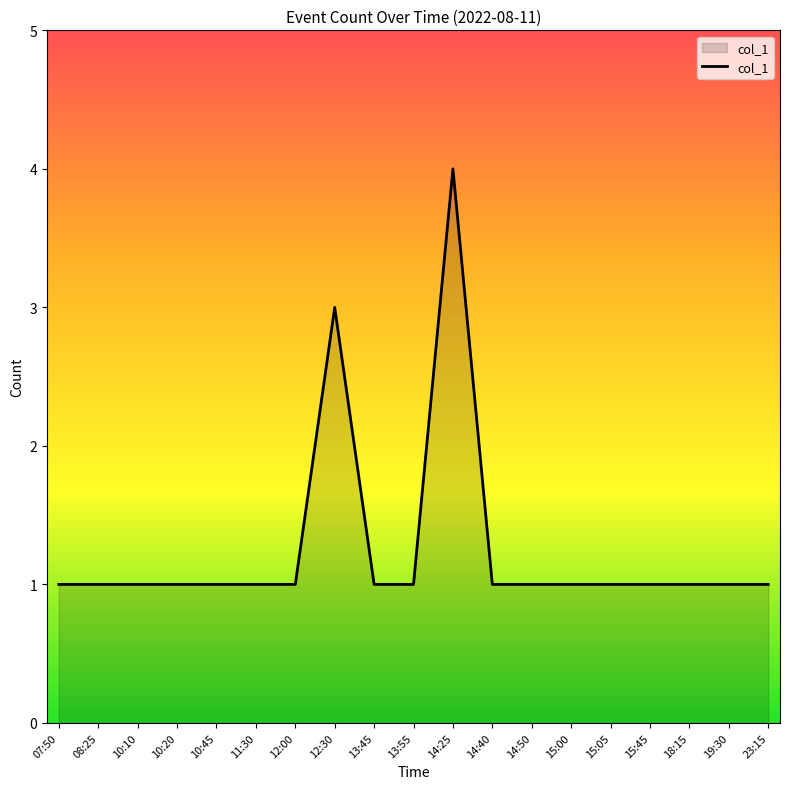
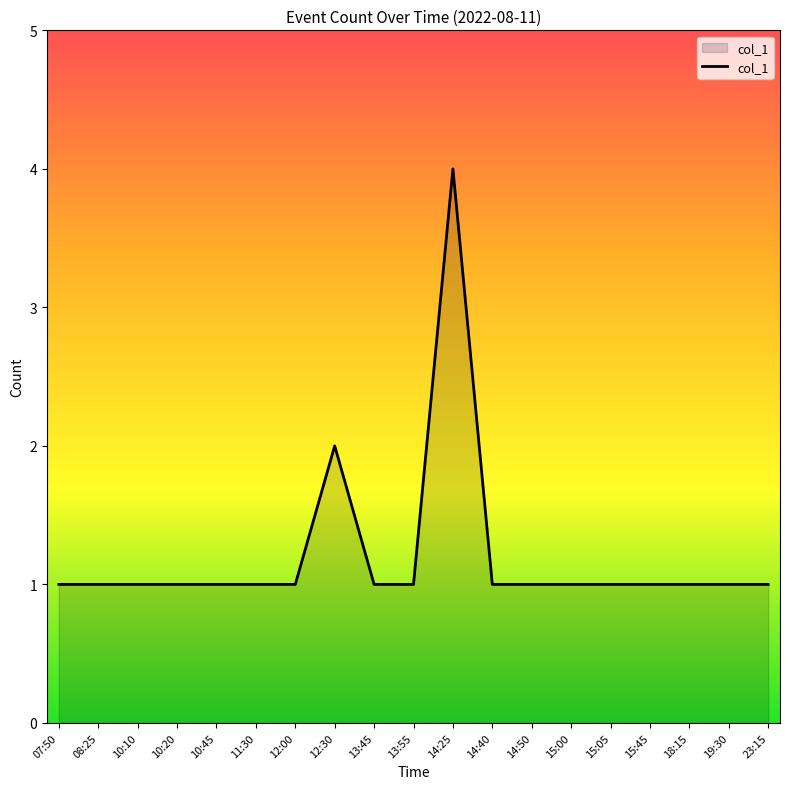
12:30: 3 -> 2
